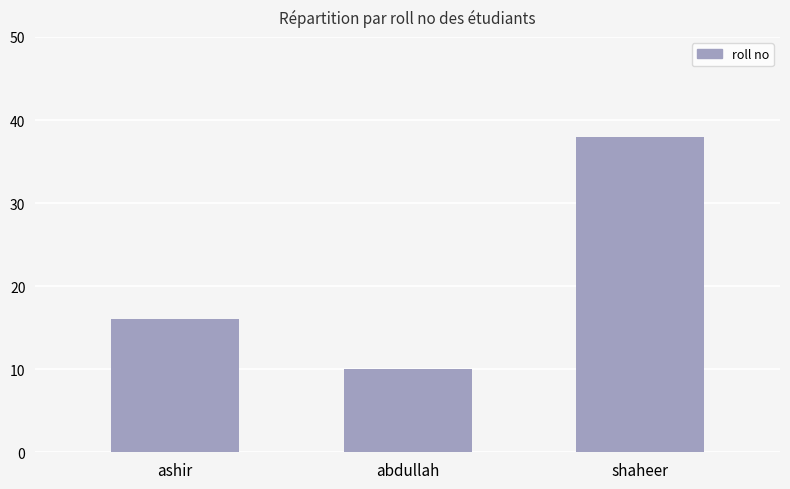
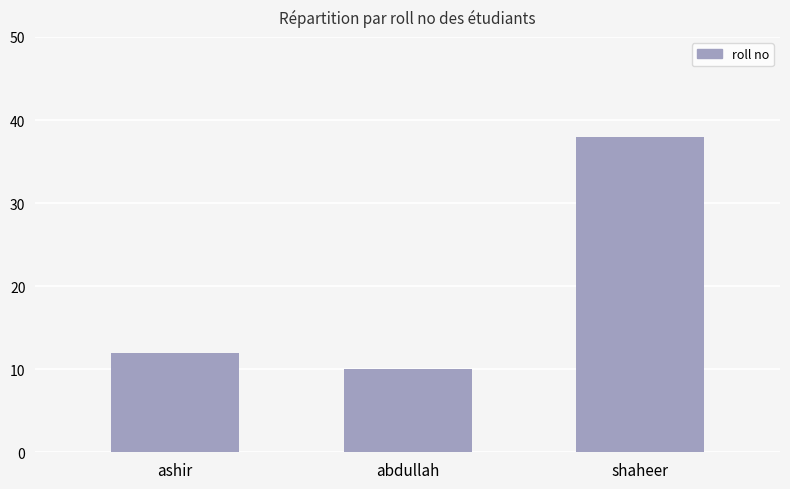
ashir: 16 -> 12
